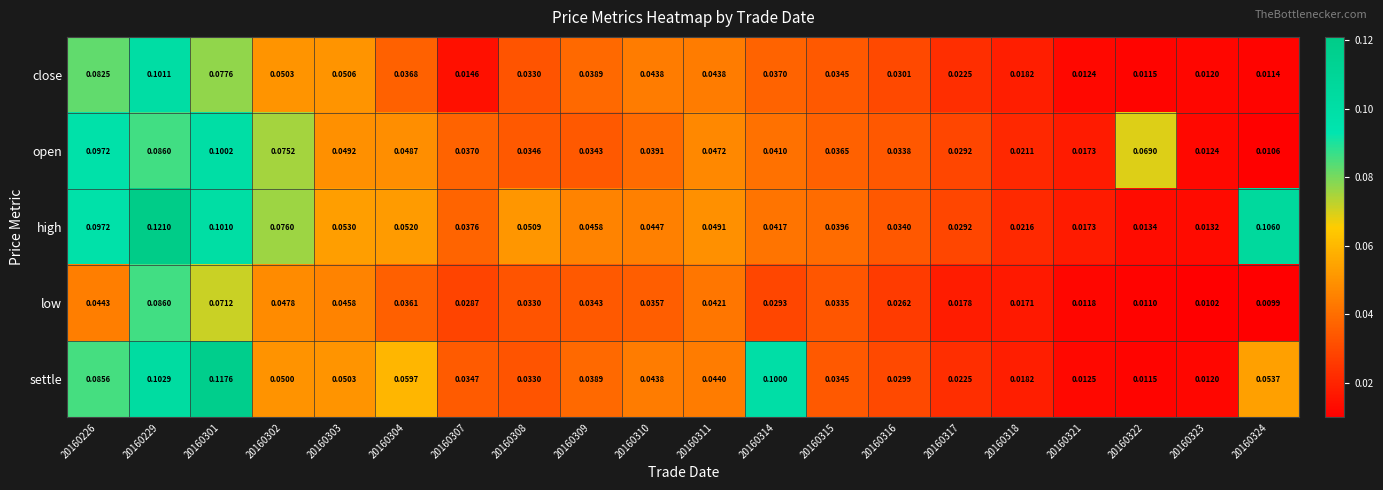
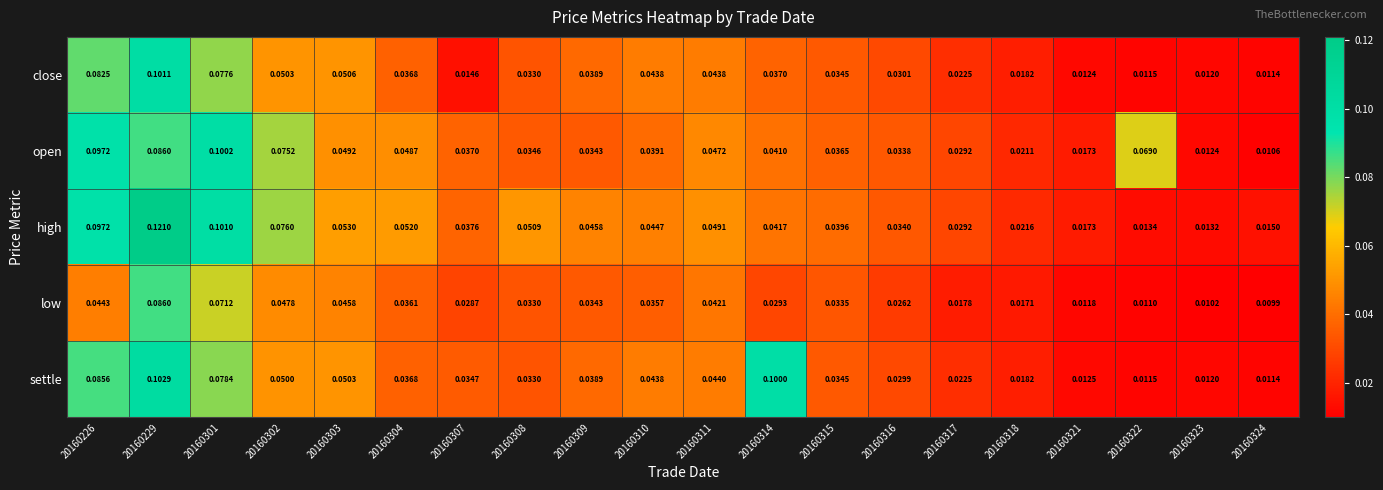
high, 20160324: 0.1060 -> 0.0150
settle, 20160301: 0.1176 -> 0.0784
settle, 20160304: 0.0597 -> 0.0368
settle, 20160324: 0.0537 -> 0.0114
